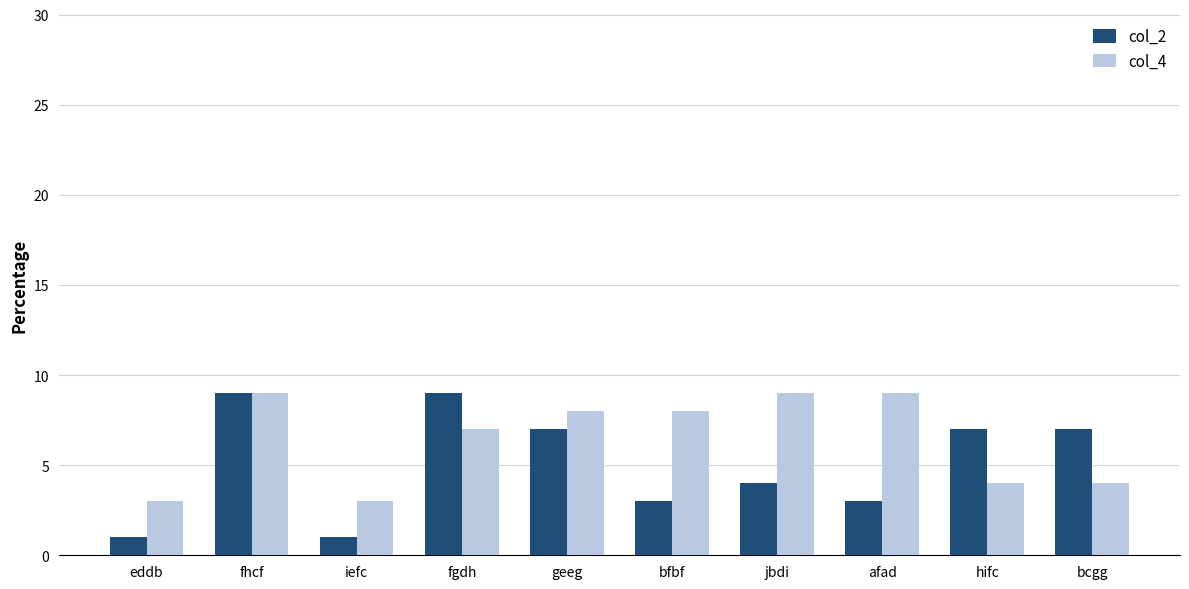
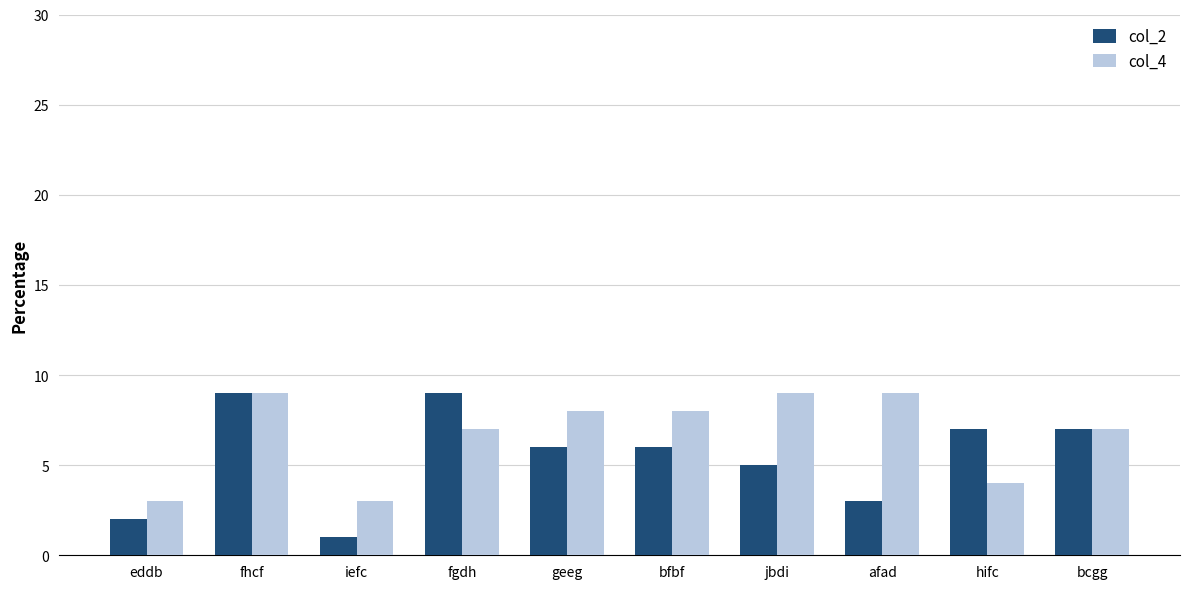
col_2, eddb: 1 -> 2
col_2, geeg: 7 -> 6
col_2, bfbf: 3 -> 6
col_2, jbdi: 4 -> 5
col_4, bcgg: 4 -> 7
